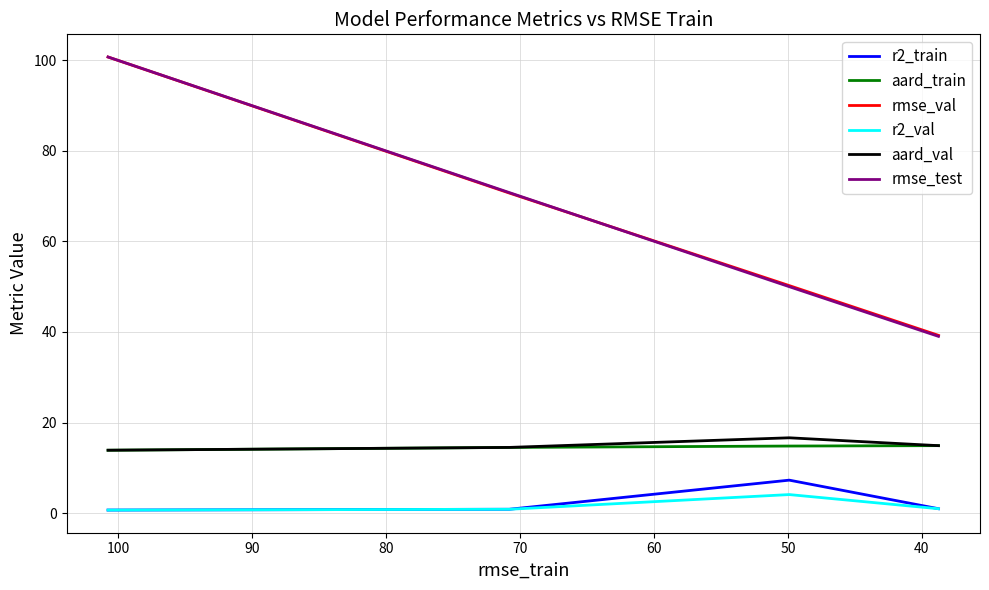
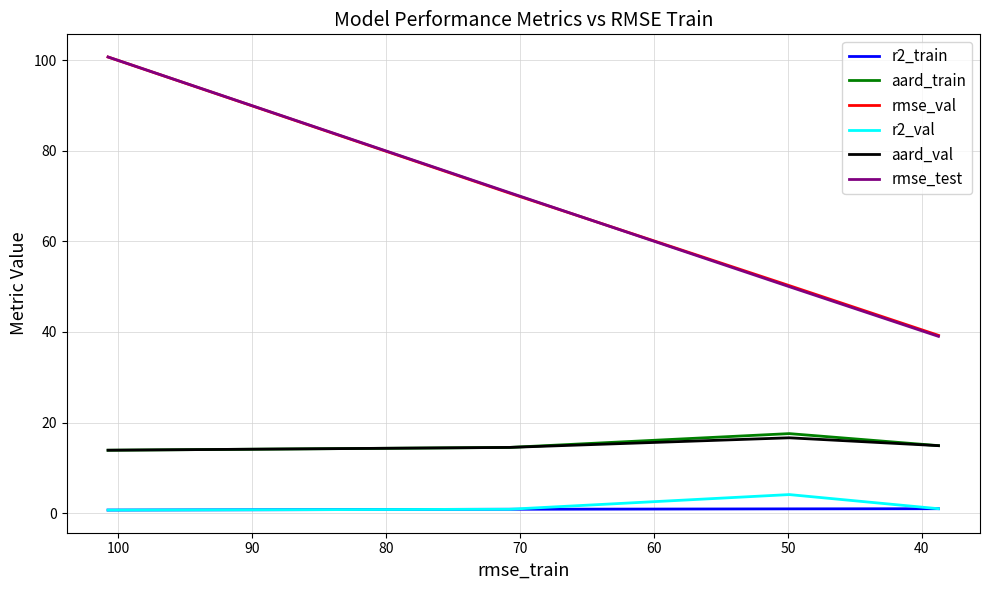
r2_train, 50: 7 -> 1
aard_train, 50: 15 -> 18
